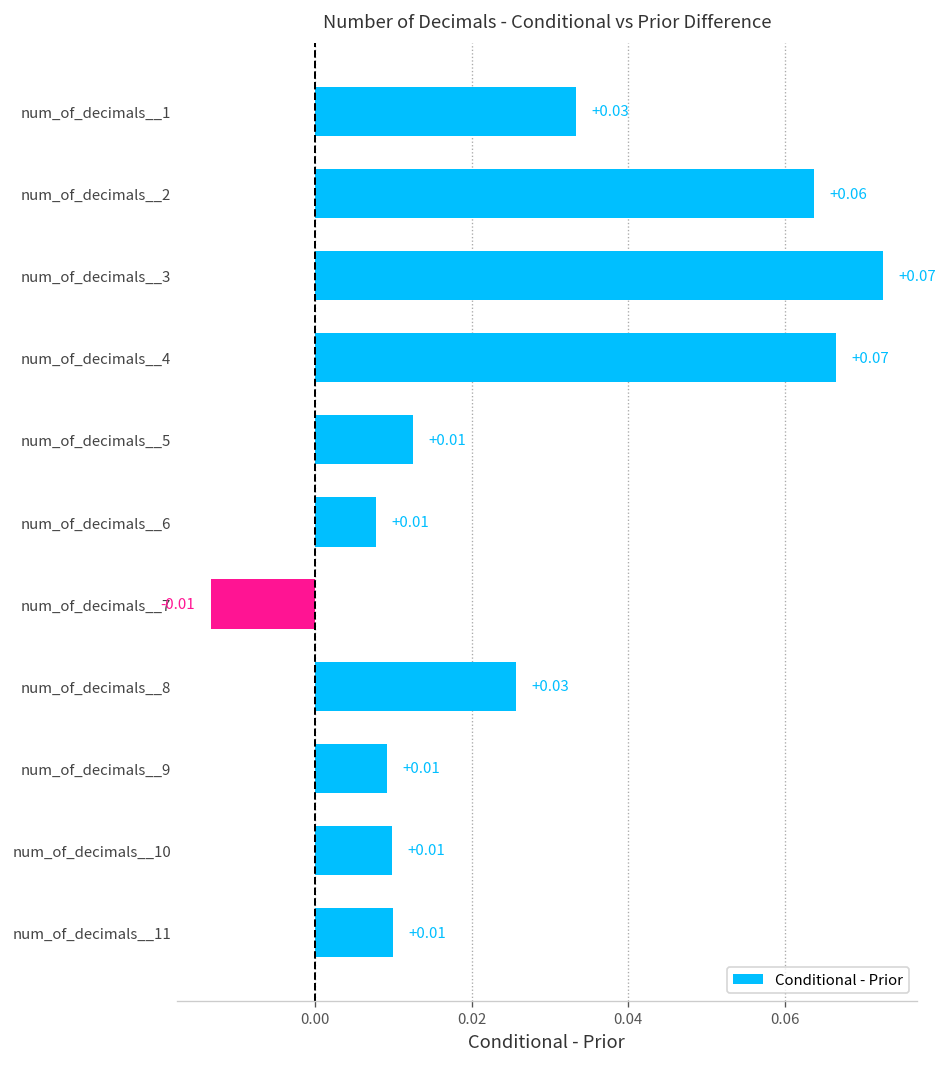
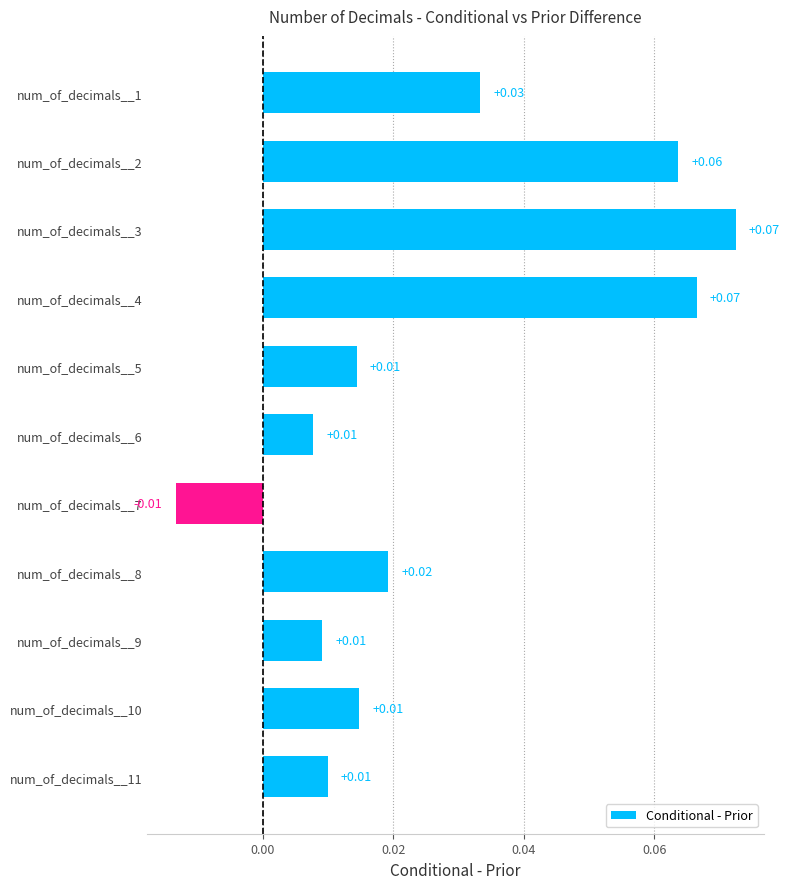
num_of_decimals__5: 0.012 -> 0.014
num_of_decimals__8: +0.03 -> +0.02
num_of_decimals__10: 0.010 -> 0.015
